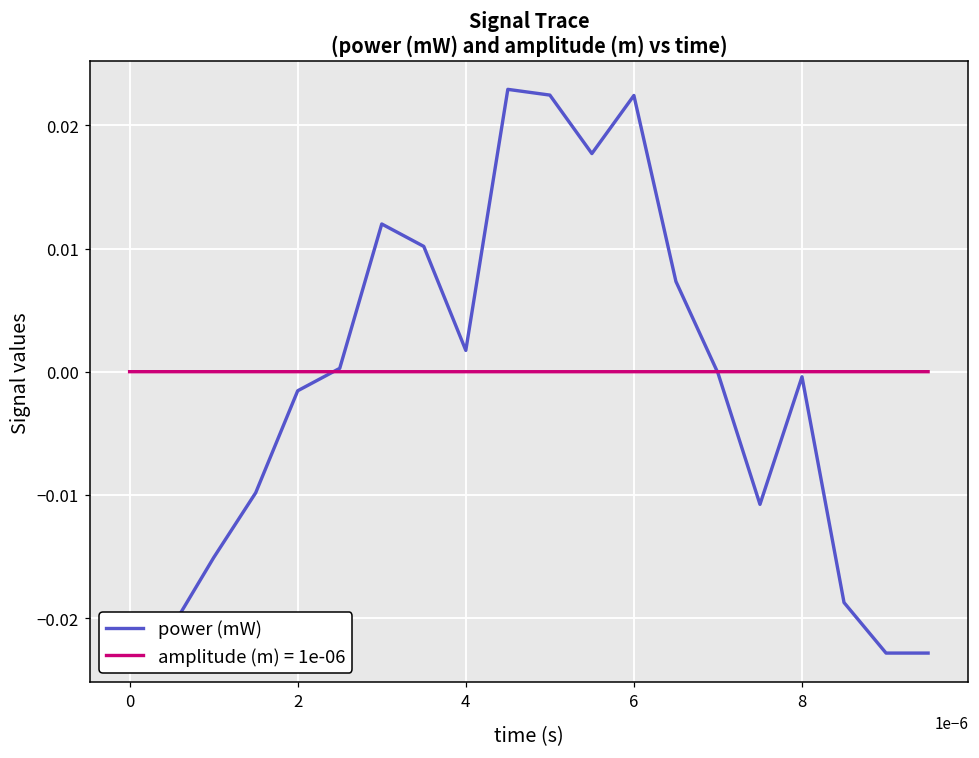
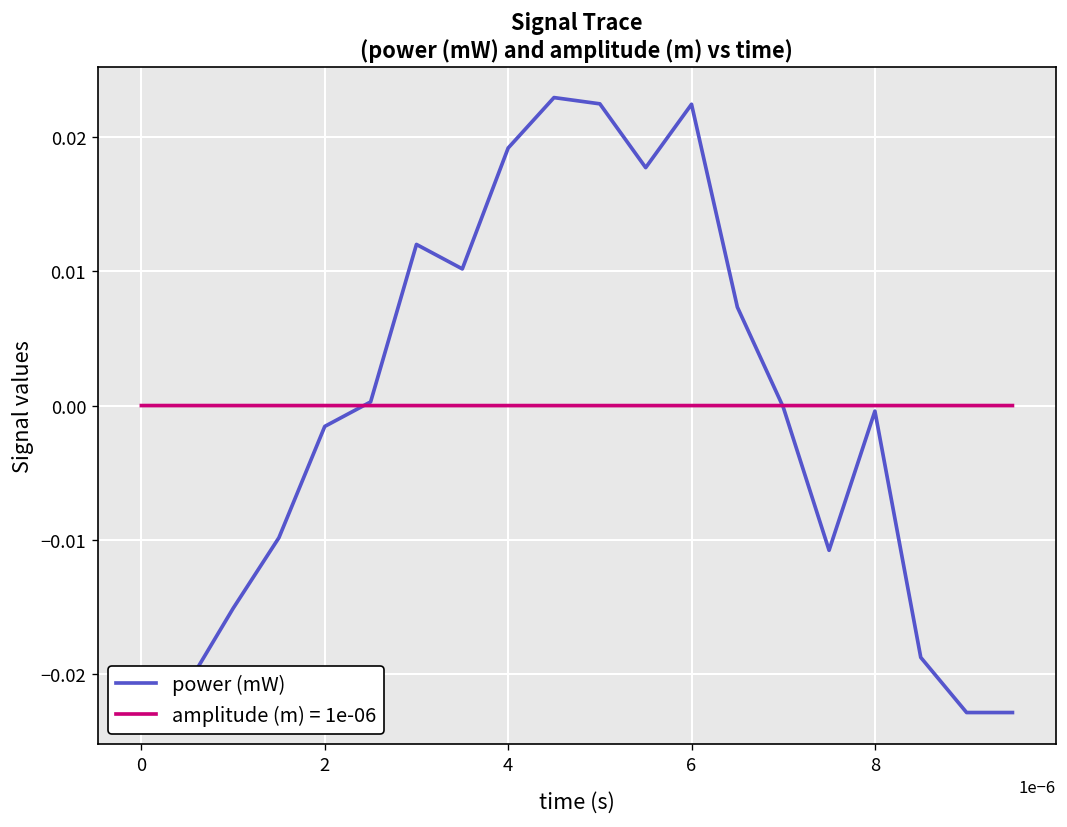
power (mW), 4: 0.0017 -> 0.0192
